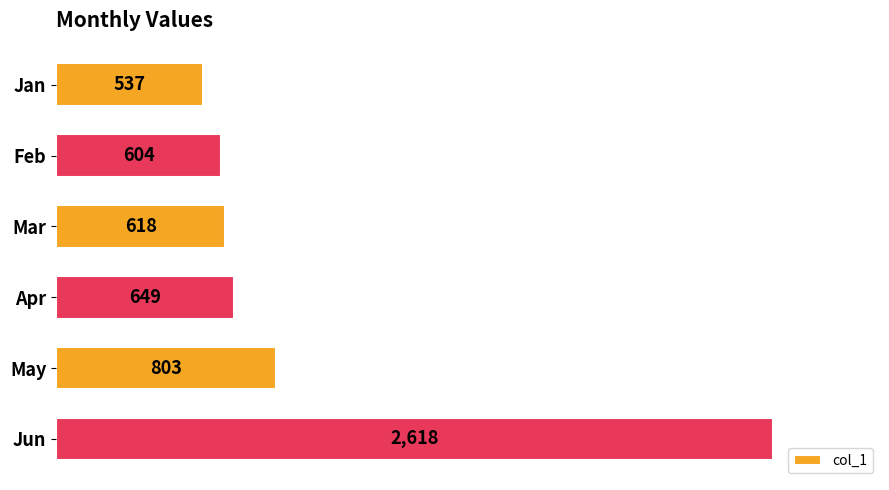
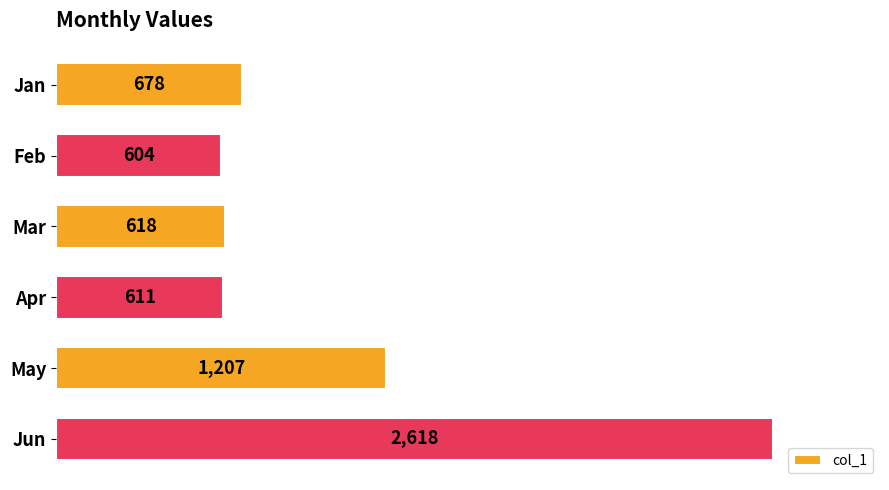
Jan: 537 -> 678
Apr: 649 -> 611
May: 803 -> 1,207
